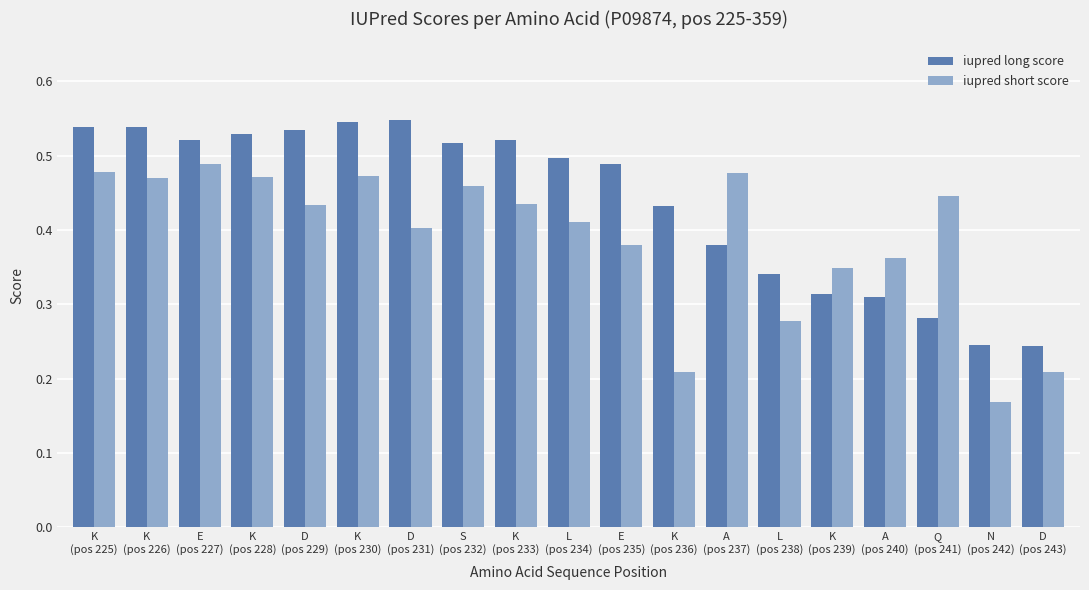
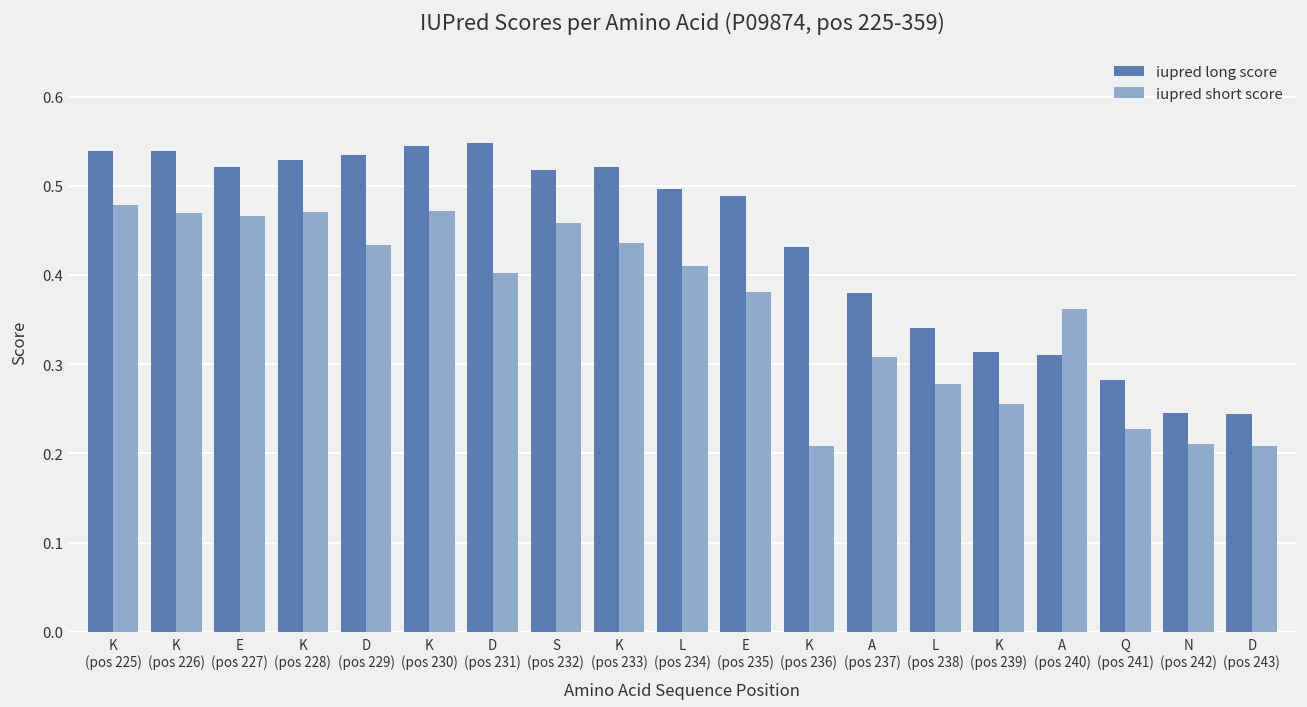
iupred short score, E (pos 227): 0.49 -> 0.47
iupred short score, A (pos 237): 0.48 -> 0.31
iupred short score, K (pos 239): 0.35 -> 0.26
iupred short score, Q (pos 241): 0.45 -> 0.23
iupred short score, N (pos 242): 0.17 -> 0.21
